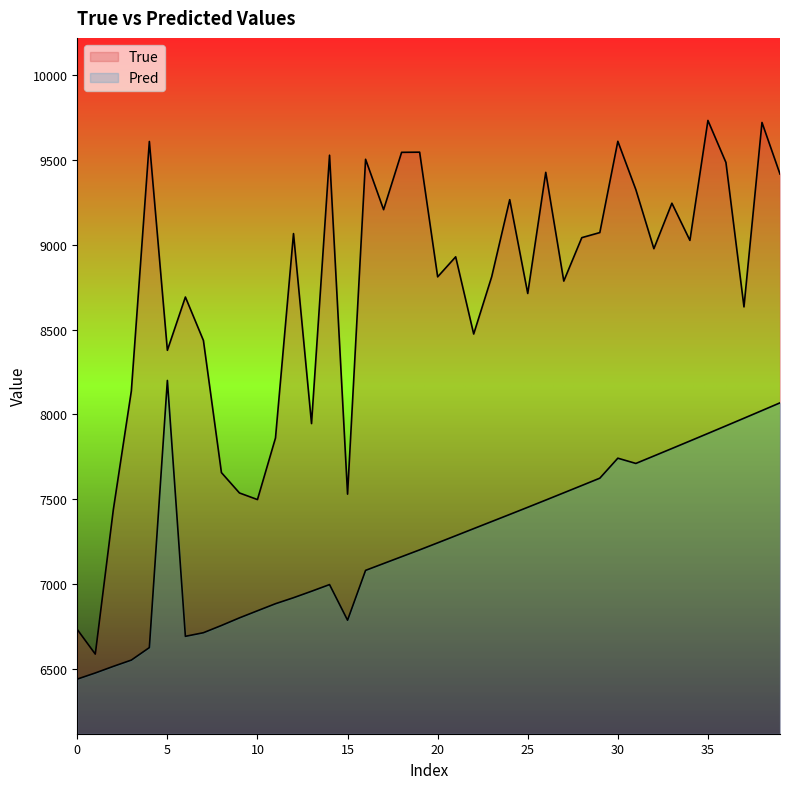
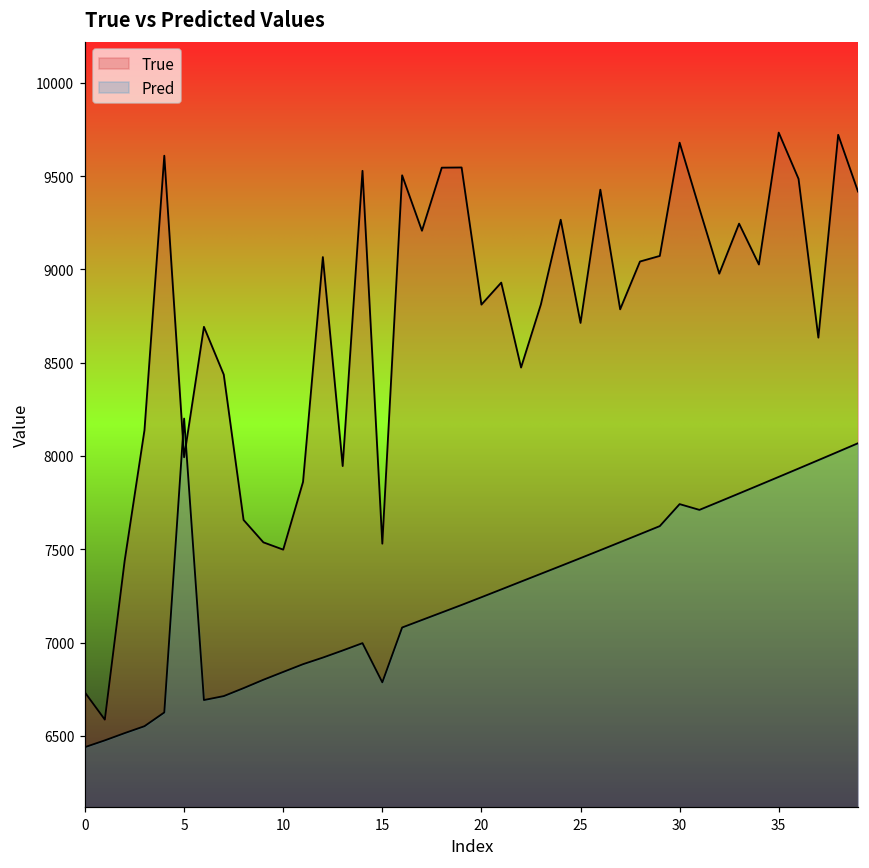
True, 5: 8380 -> 7990
True, 30: 9610 -> 9680
